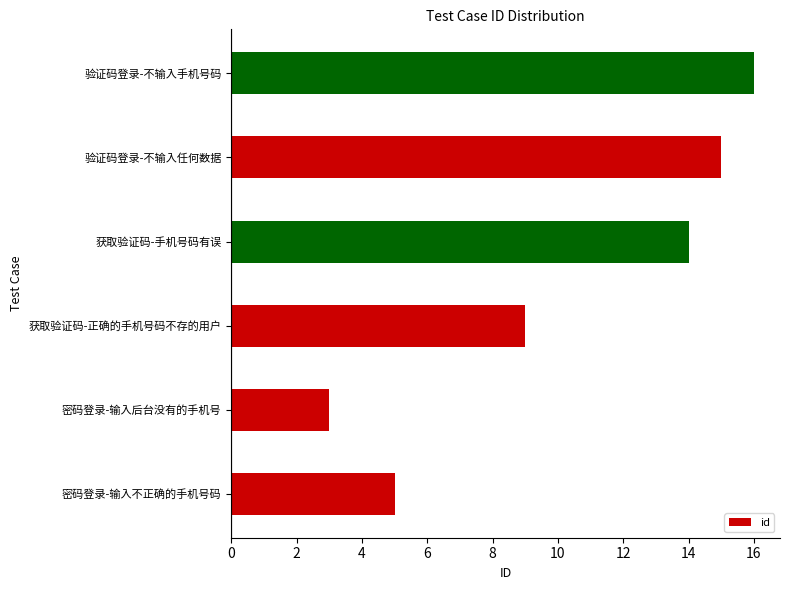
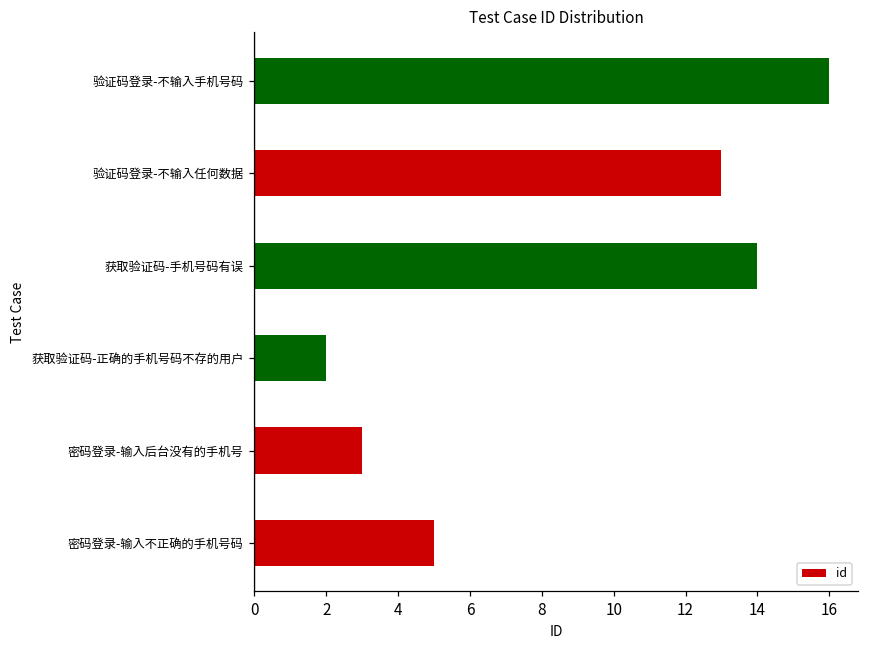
验证码登录-不输入任何数据: 15 -> 13
获取验证码-正确的手机号码不存的用户: 9 -> 2
